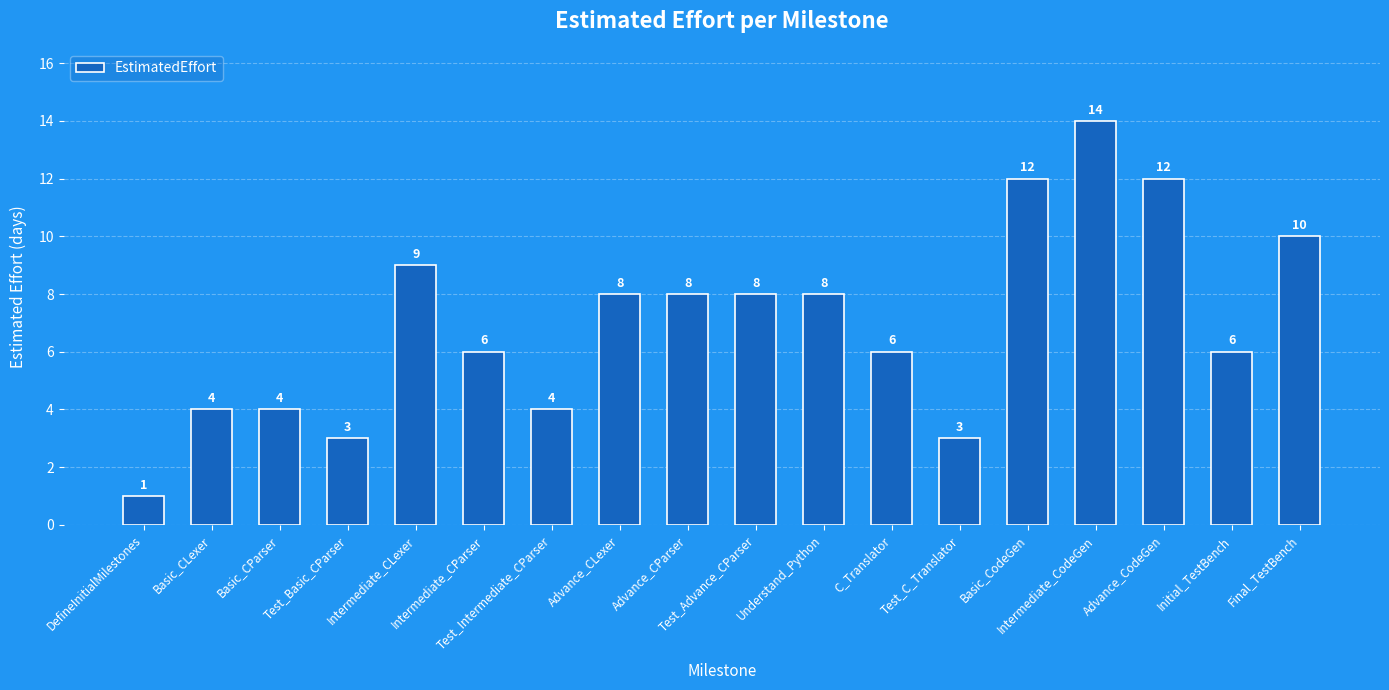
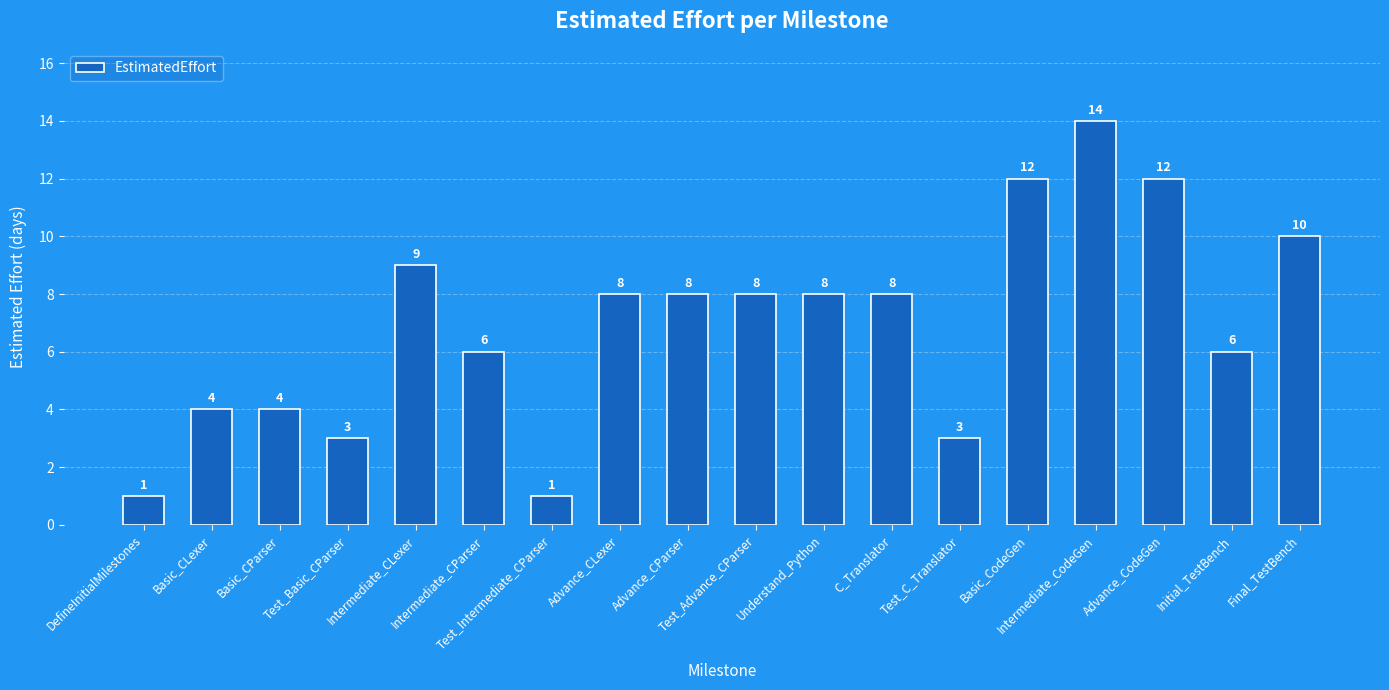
Test_Intermediate_CParser: 4 -> 1
C_Translator: 6 -> 8
